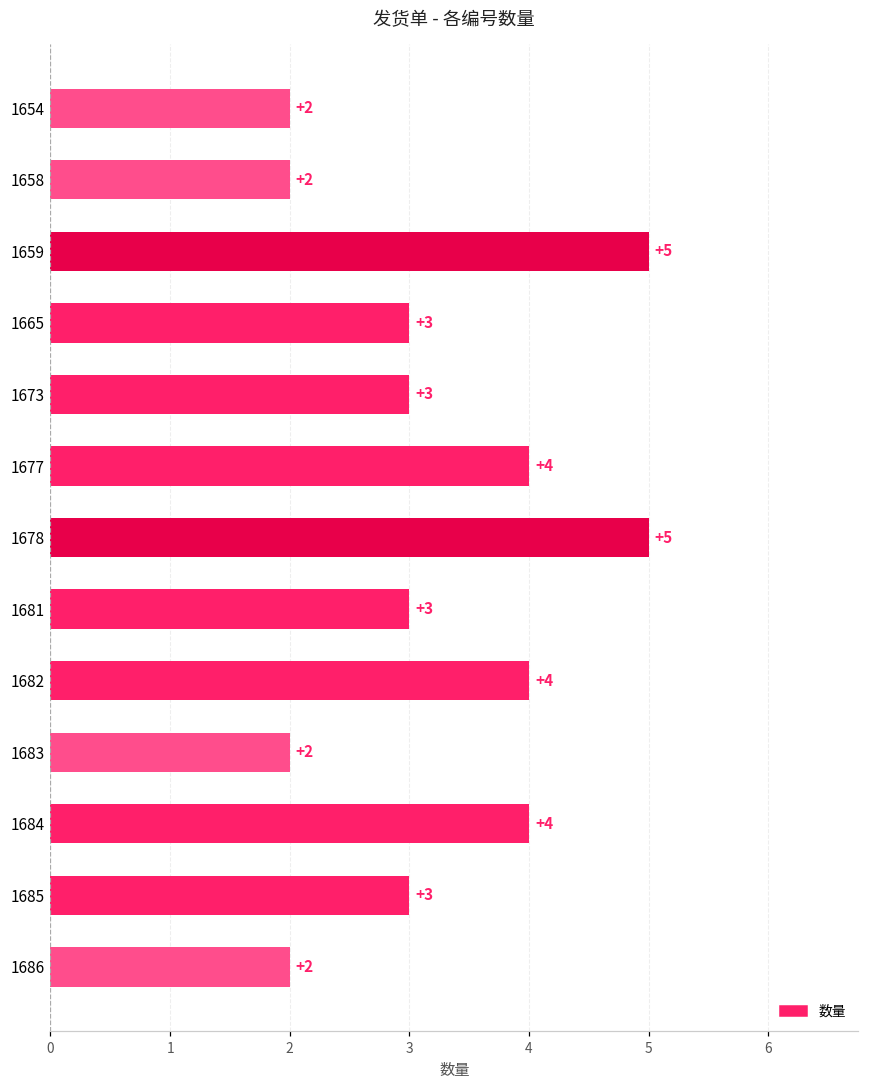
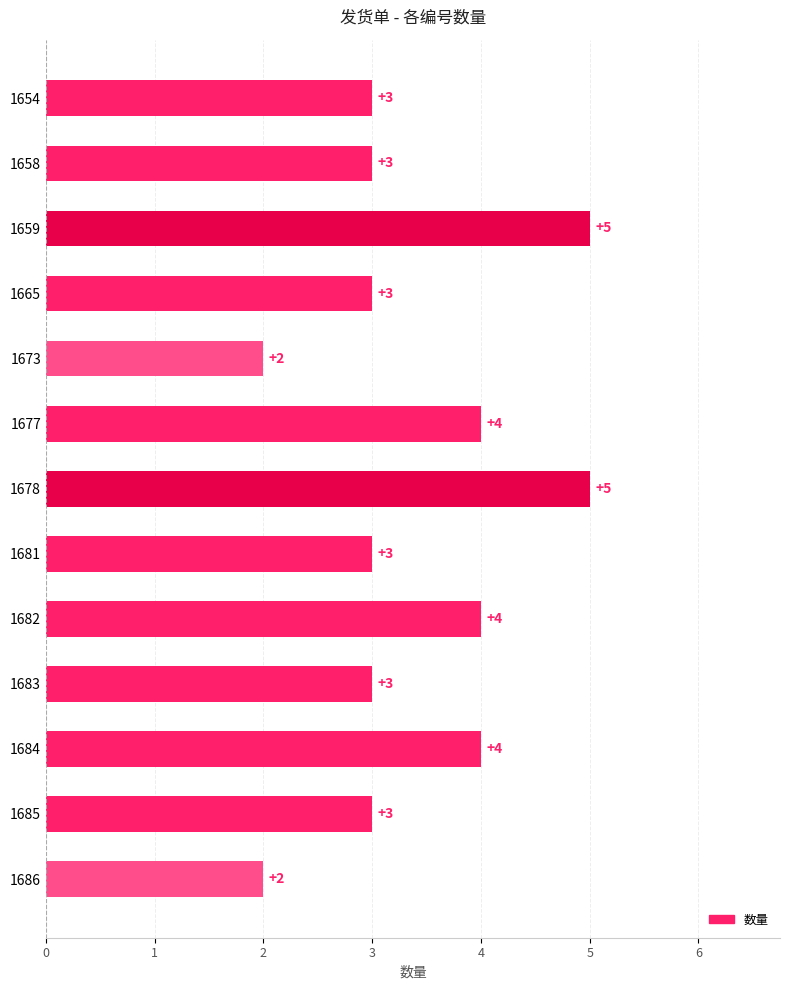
1654: +2 -> +3
1658: +2 -> +3
1673: +3 -> +2
1683: +2 -> +3
